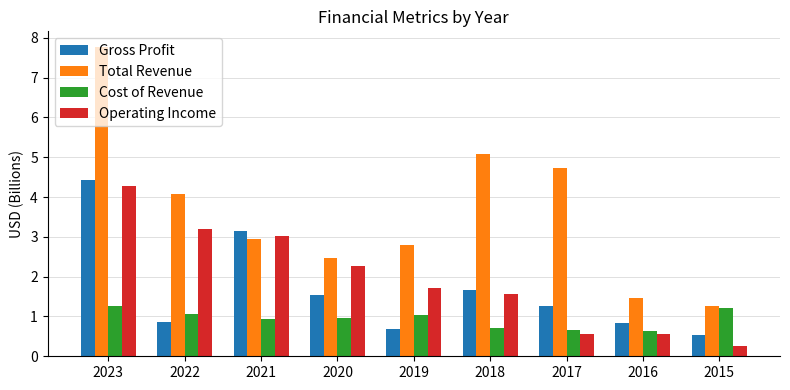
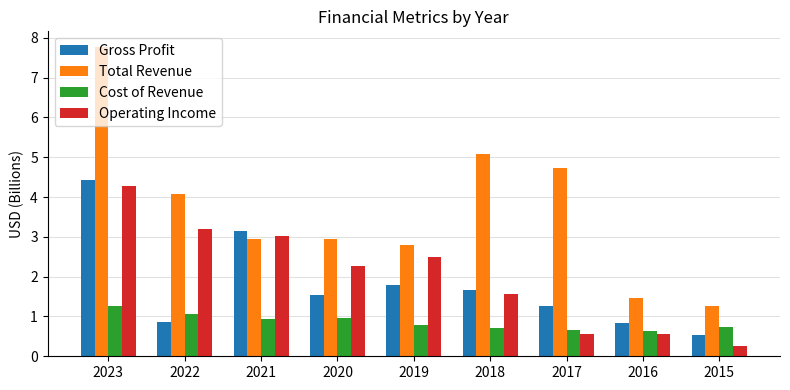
Total Revenue, 2020: 2.5 -> 3.0
Gross Profit, 2019: 0.7 -> 1.8
Cost of Revenue, 2019: 1.0 -> 0.8
Operating Income, 2019: 1.7 -> 2.5
Cost of Revenue, 2015: 1.2 -> 0.7
